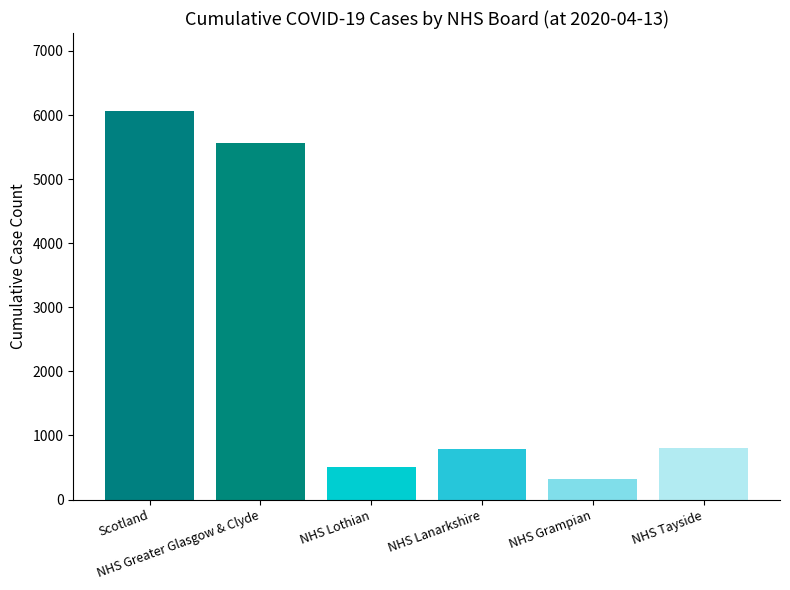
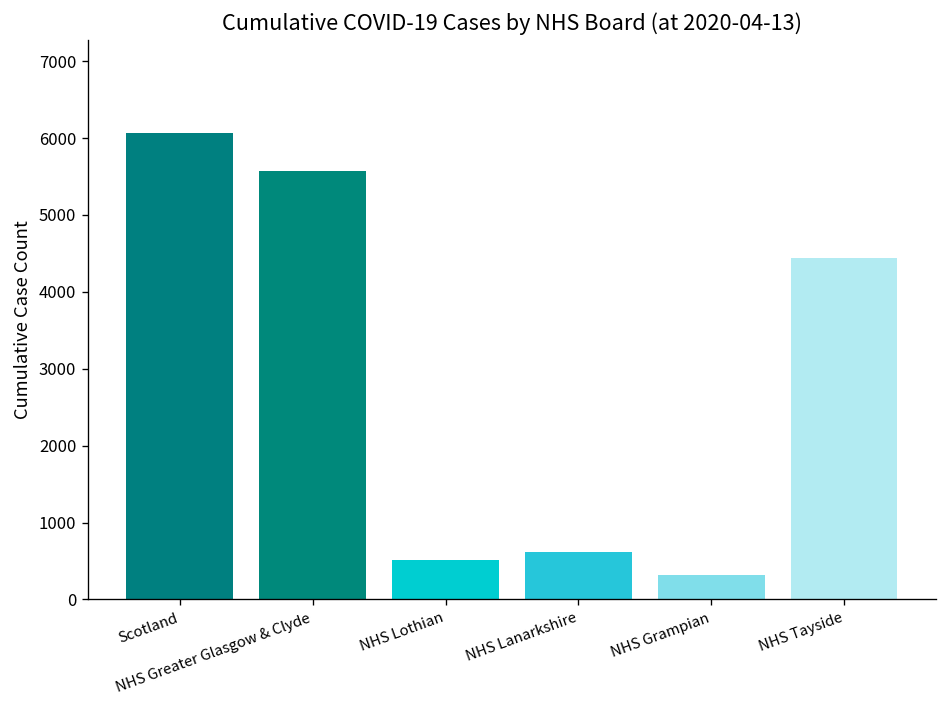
NHS Lanarkshire: 800 -> 600
NHS Tayside: 800 -> 4400
